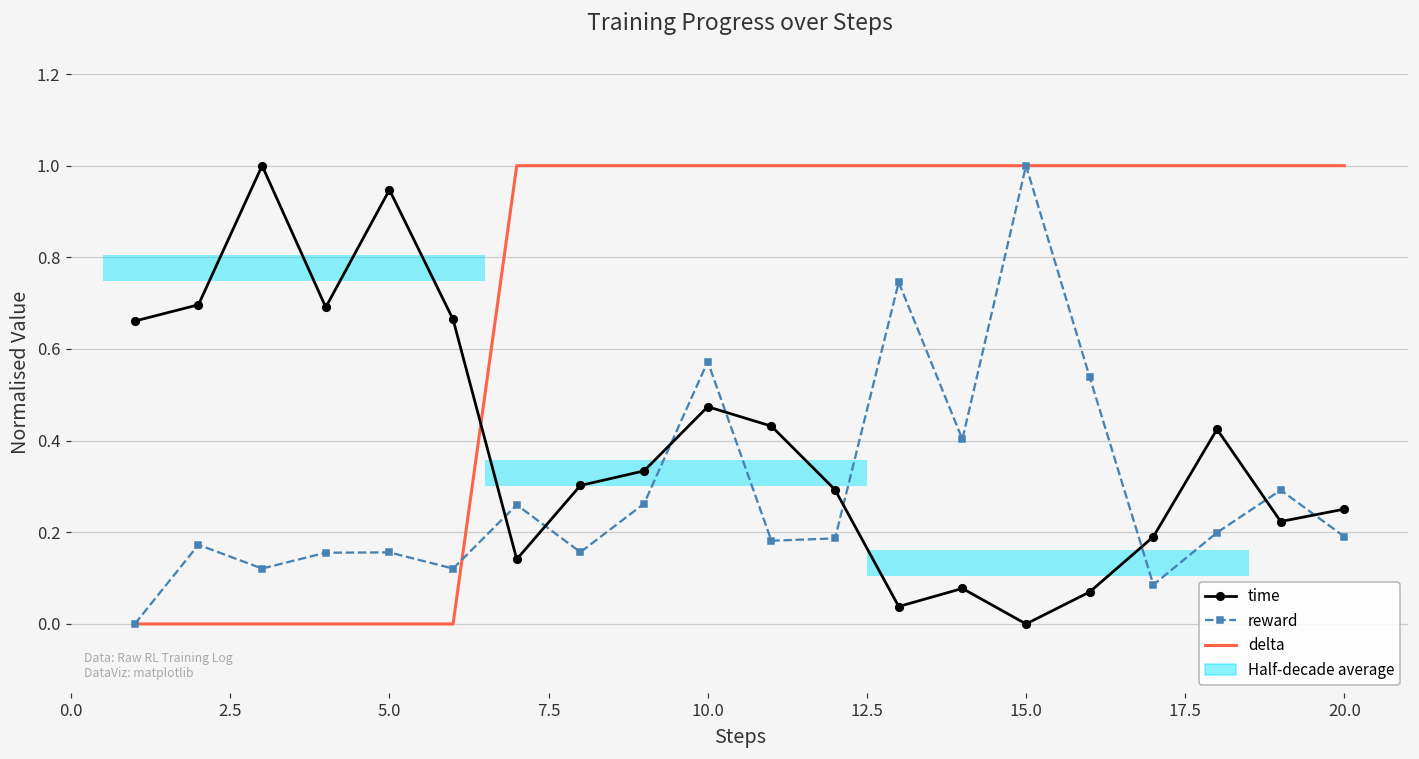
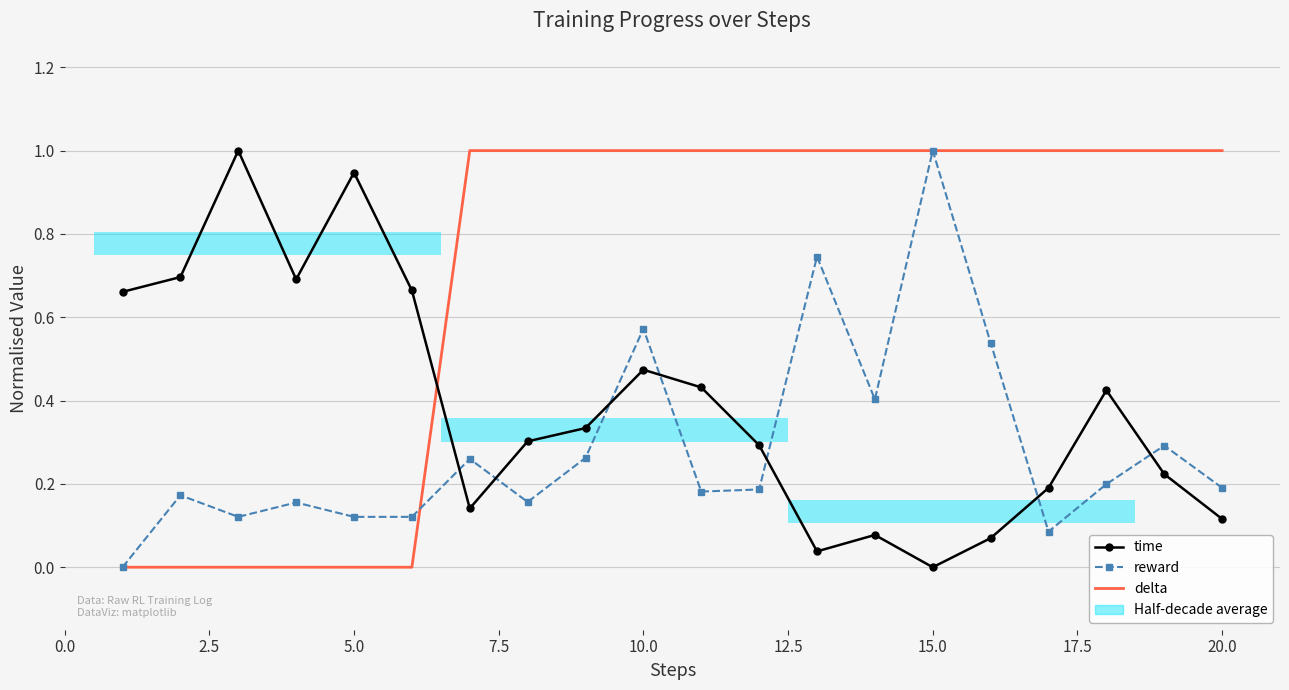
reward, 5.0: 0.16 -> 0.12
time, 20.0: 0.25 -> 0.12
